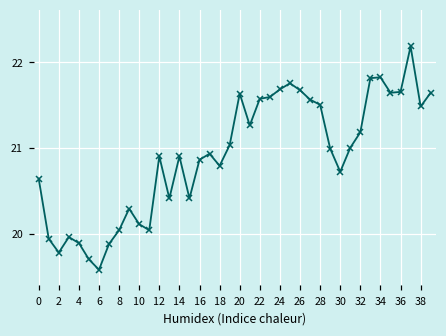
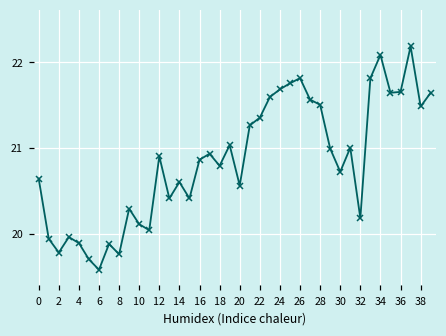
8: 20.0 -> 19.8
14: 20.9 -> 20.6
20: 21.6 -> 20.6
22: 21.6 -> 21.4
26: 21.7 -> 21.8
32: 21.2 -> 20.2
34: 21.8 -> 22.1
